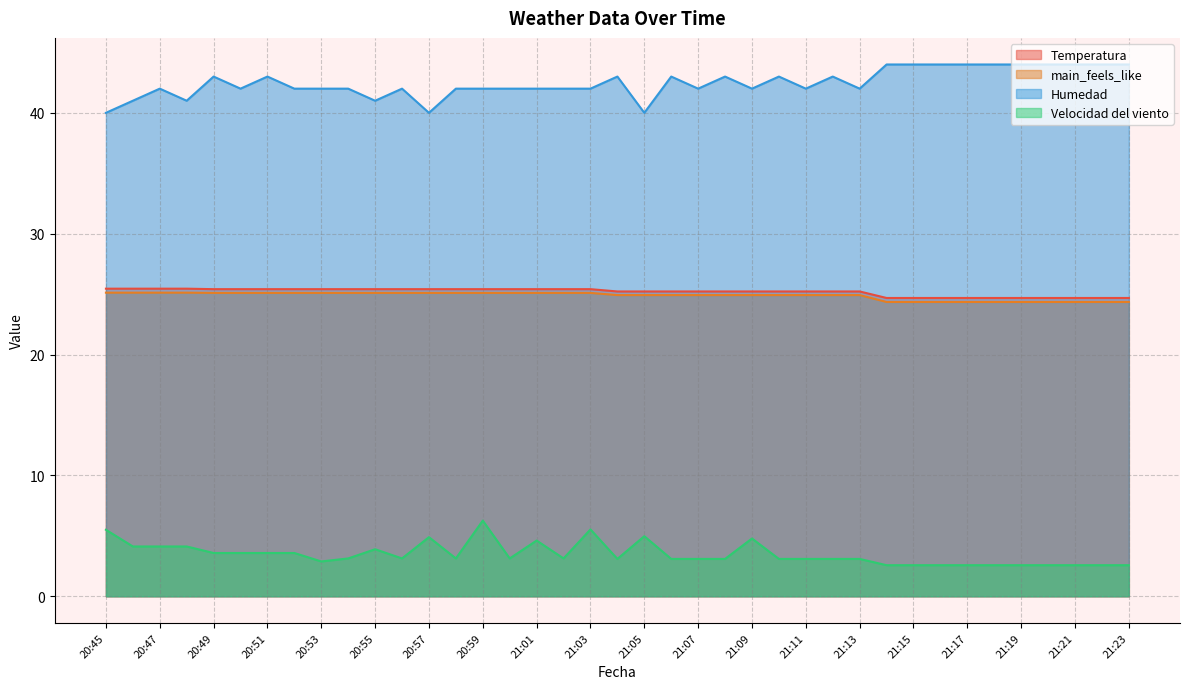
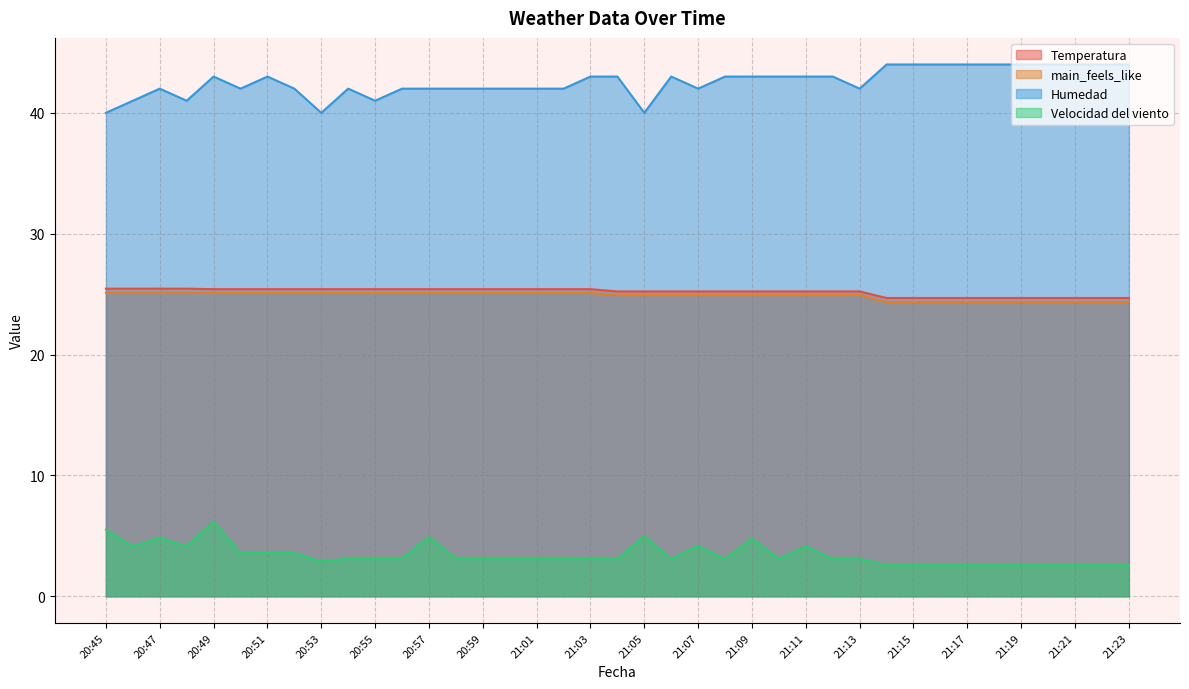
Velocidad del viento, 20:47: 4.1 -> 4.9
Velocidad del viento, 20:49: 3.6 -> 6.2
Humedad, 20:53: 42 -> 40
Velocidad del viento, 20:55: 3.9 -> 3.1
Humedad, 20:57: 40 -> 42
Velocidad del viento, 20:59: 6.3 -> 3.1
Velocidad del viento, 21:01: 4.6 -> 3.1
Humedad, 21:03: 42 -> 43
Velocidad del viento, 21:03: 5.5 -> 3.1
Velocidad del viento, 21:07: 3.1 -> 4.2
Humedad, 21:09: 42 -> 43
Humedad, 21:11: 42 -> 43
Velocidad del viento, 21:11: 3.1 -> 4.1
